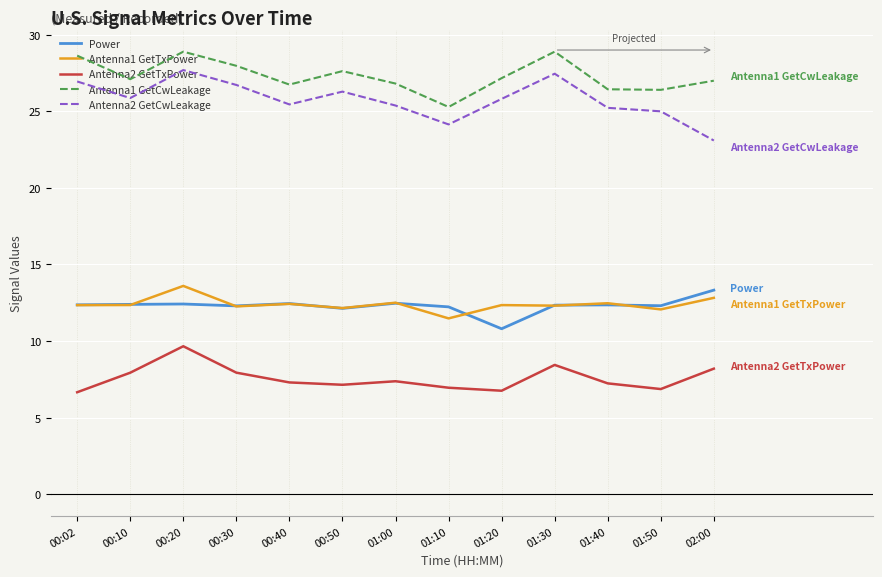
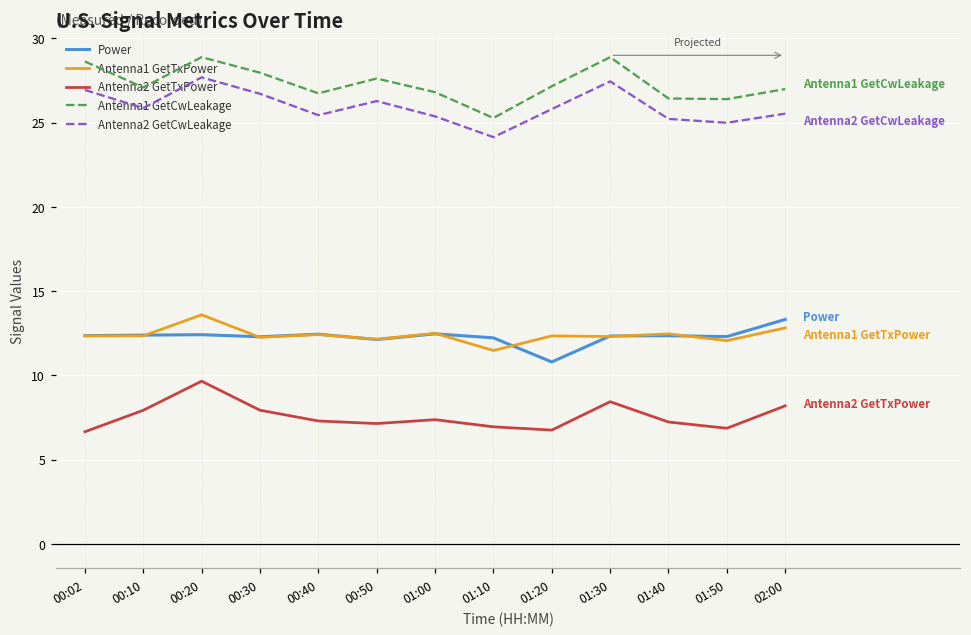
Antenna2 GetCwLeakage, 02:00: 23.1 -> 25.5
